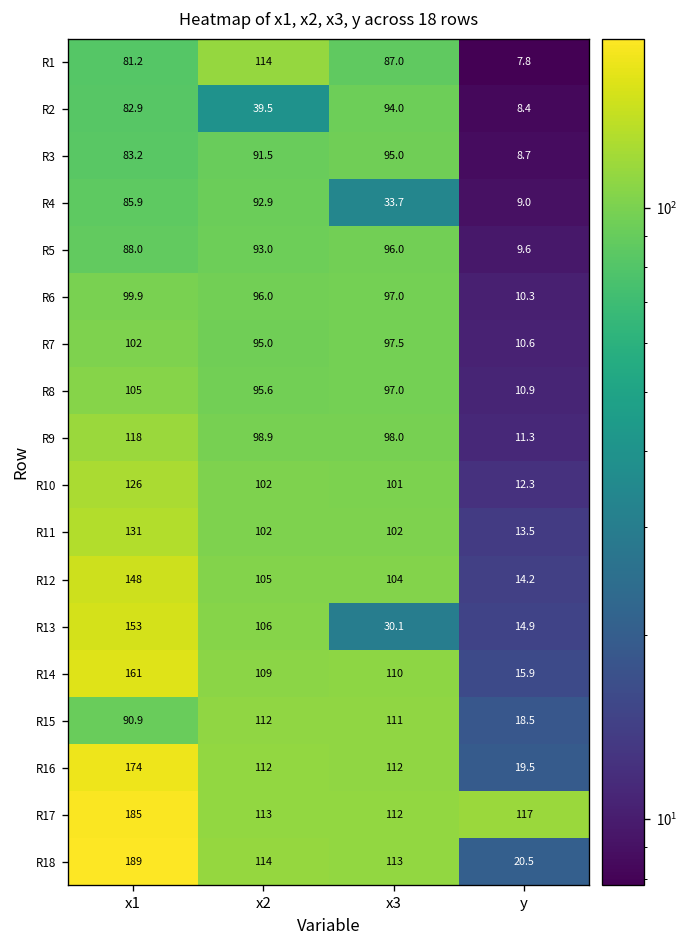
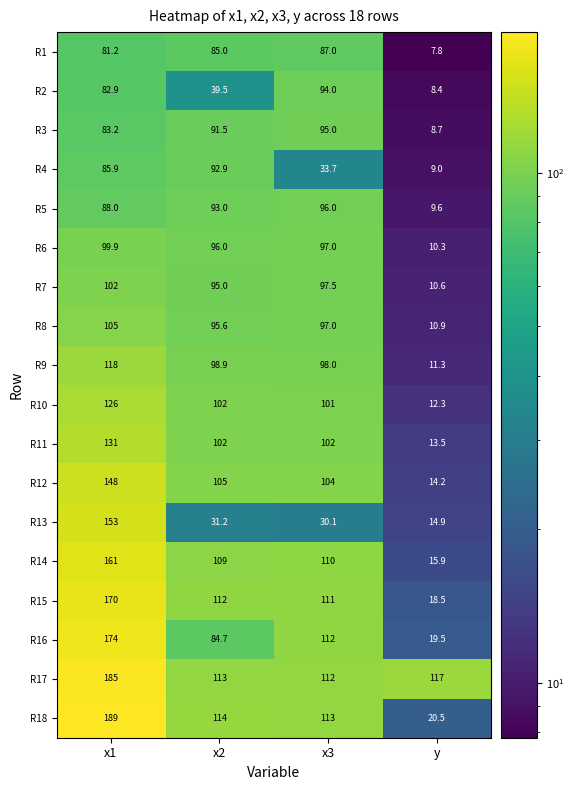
R1, x2: 114 -> 85.0
R13, x2: 106 -> 31.2
R15, x1: 90.9 -> 170
R16, x2: 112 -> 84.7
